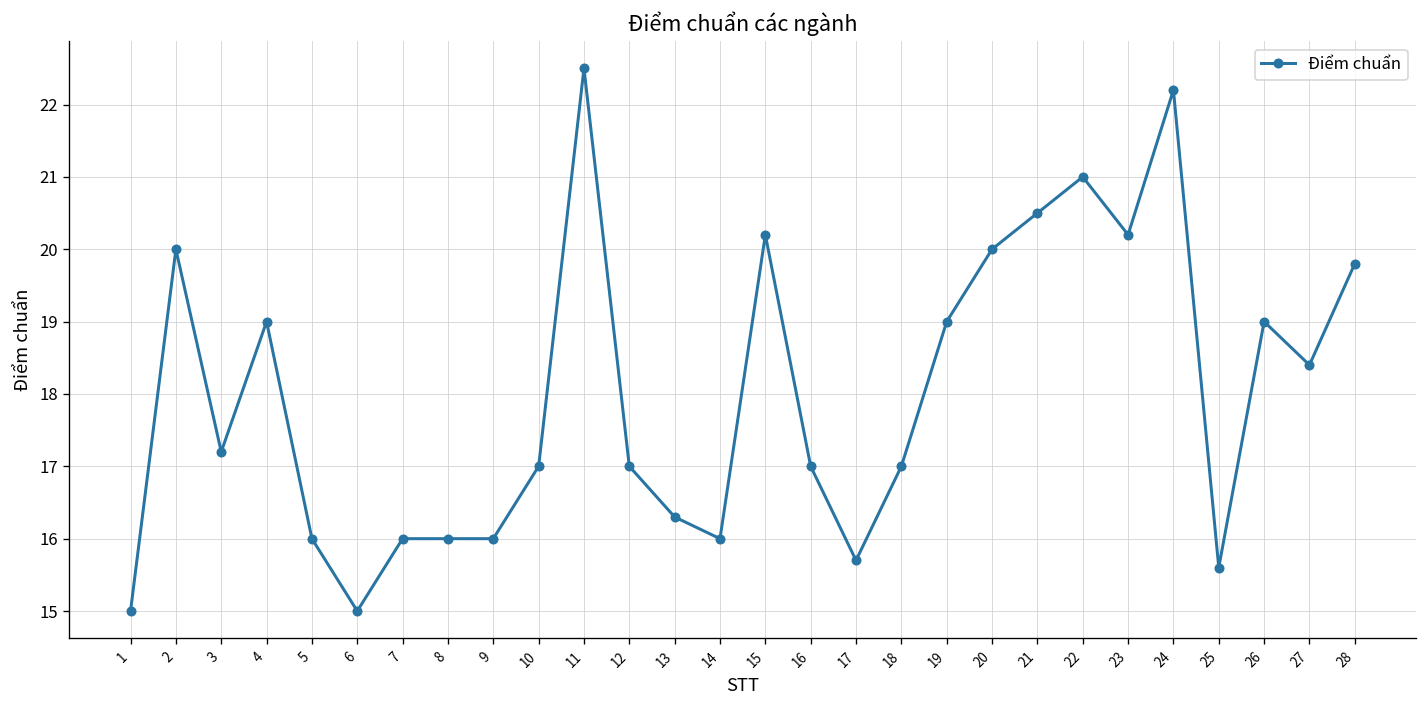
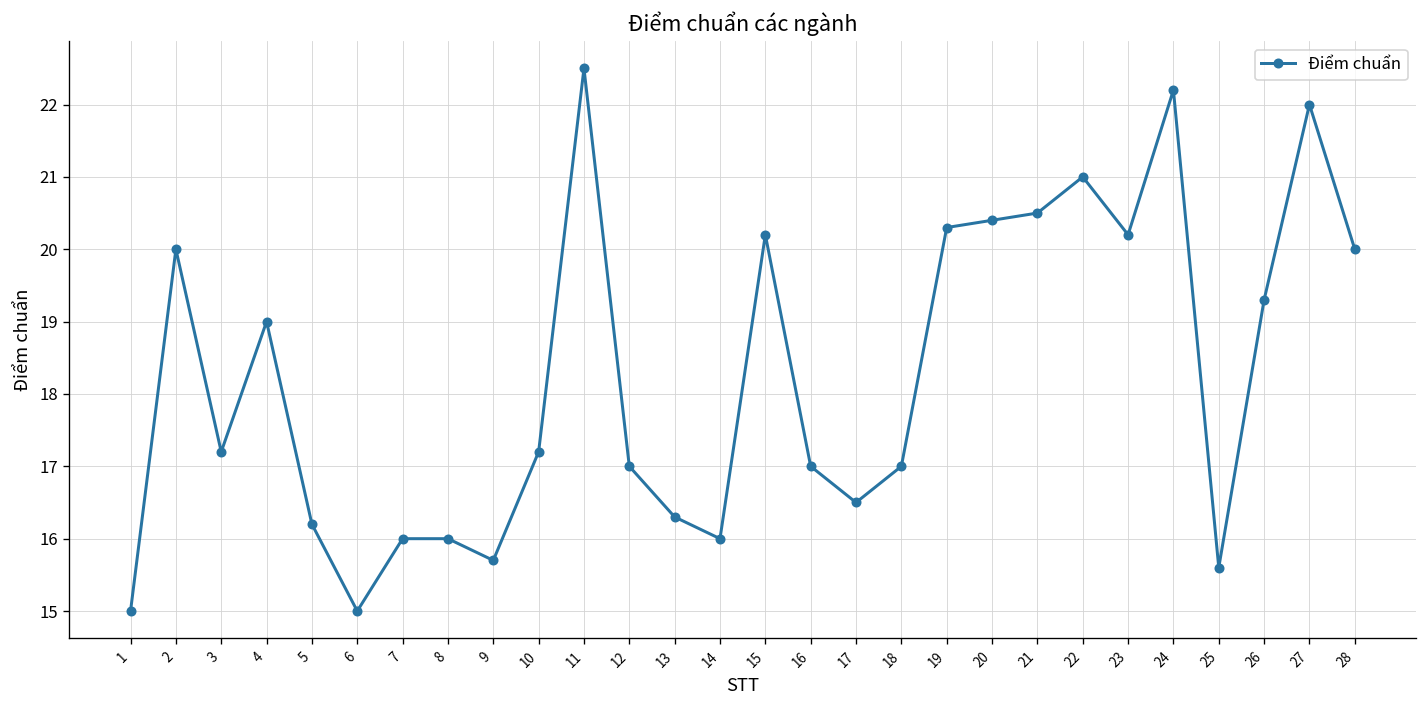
5: 16.0 -> 16.2
9: 16.0 -> 15.7
10: 17.0 -> 17.2
17: 15.7 -> 16.5
19: 19.0 -> 20.3
20: 20.0 -> 20.4
26: 19.0 -> 19.3
27: 18.4 -> 22.0
28: 19.8 -> 20.0
